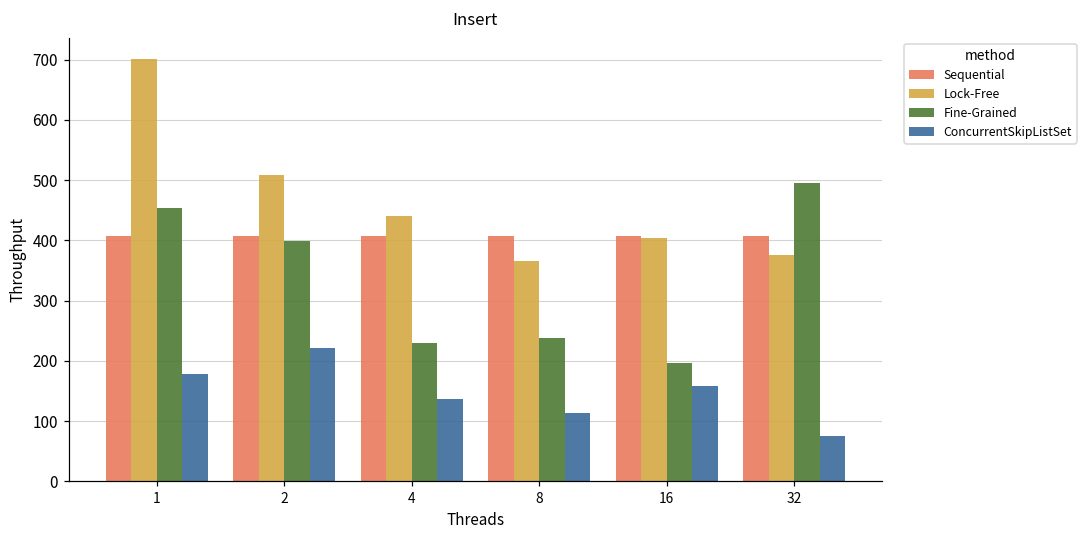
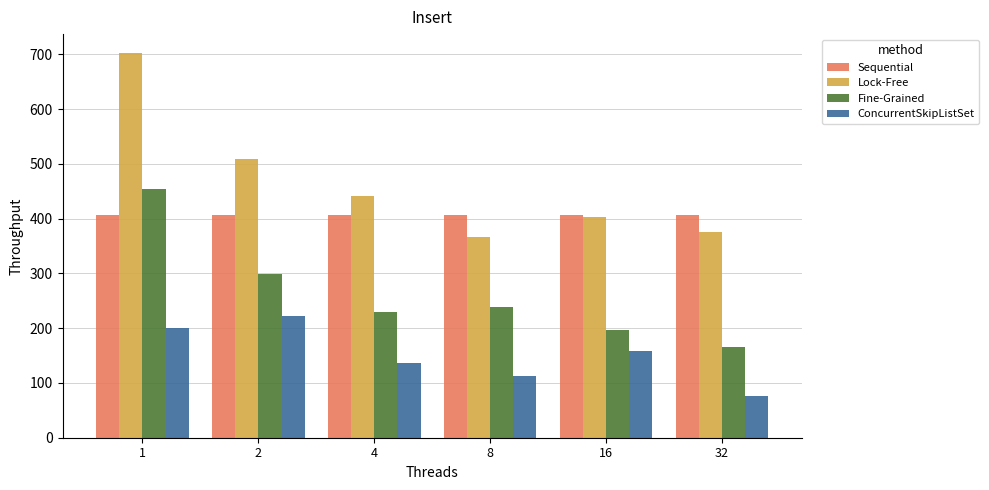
ConcurrentSkipListSet, 1: 180 -> 200
Fine-Grained, 2: 400 -> 300
Fine-Grained, 32: 500 -> 170
